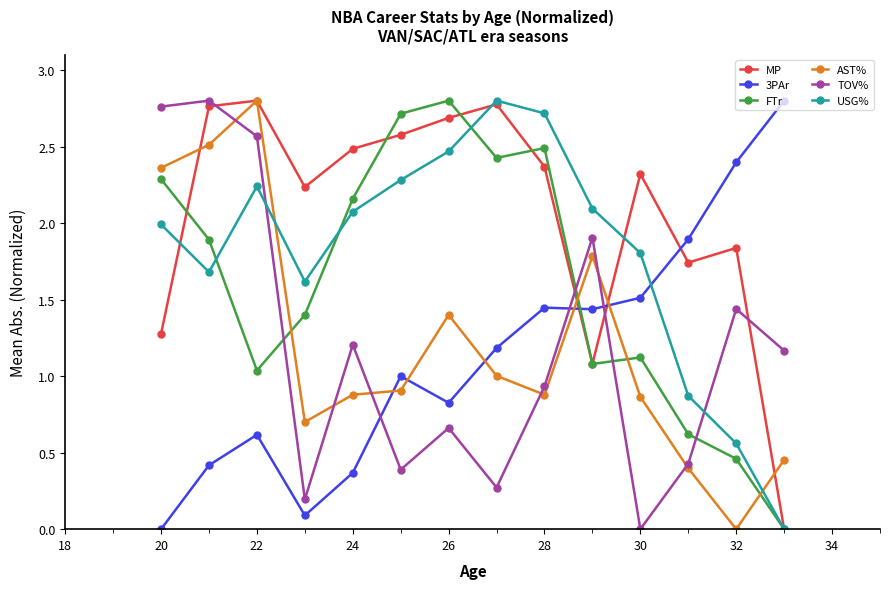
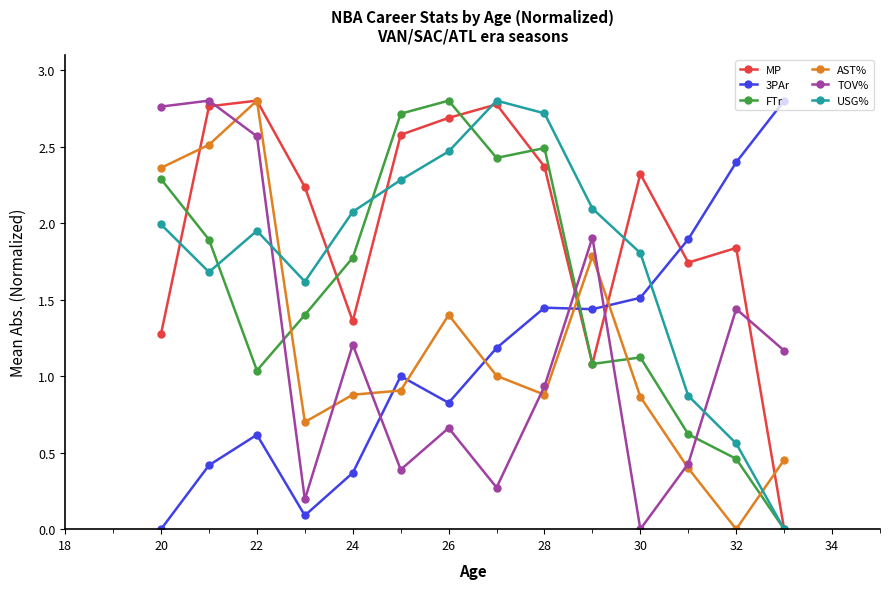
USG%, 22: 2.24 -> 1.95
MP, 24: 2.49 -> 1.36
FTr, 24: 2.16 -> 1.77
